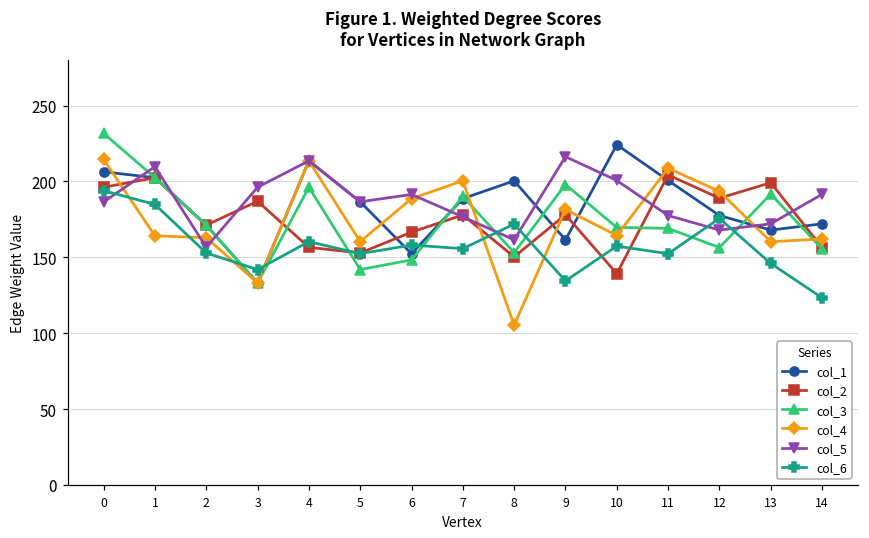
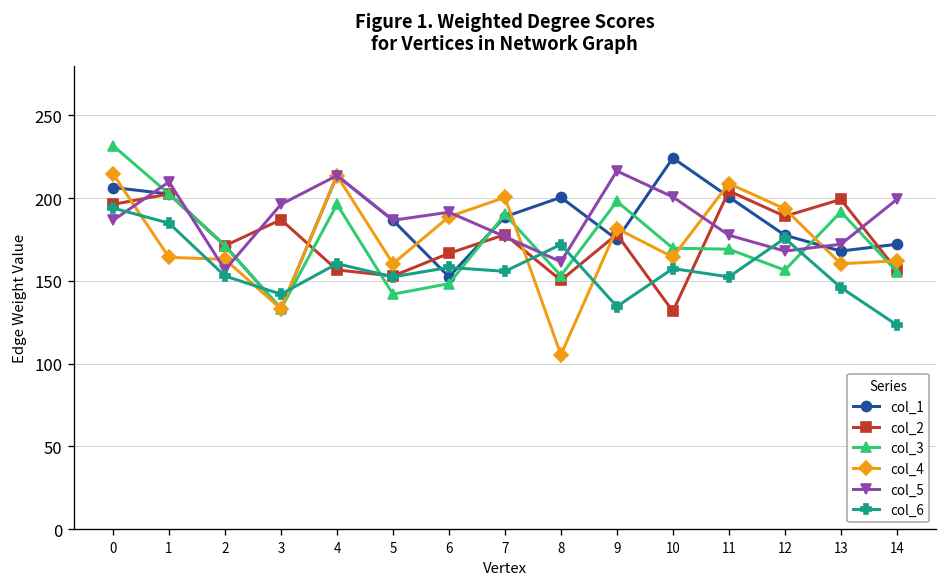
col_1, 9: 161 -> 175
col_2, 10: 139 -> 132
col_5, 14: 192 -> 199
